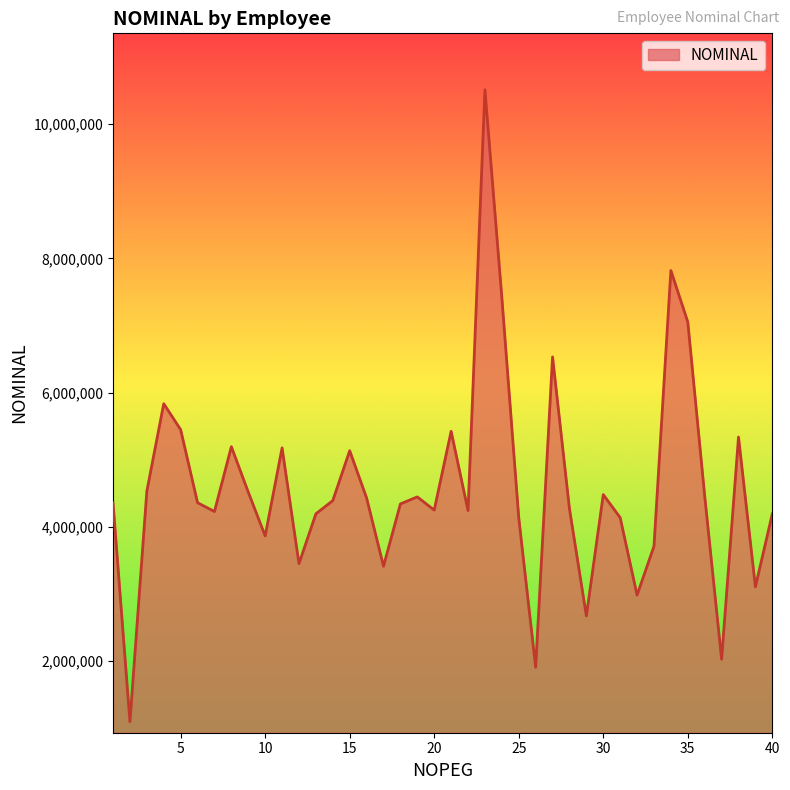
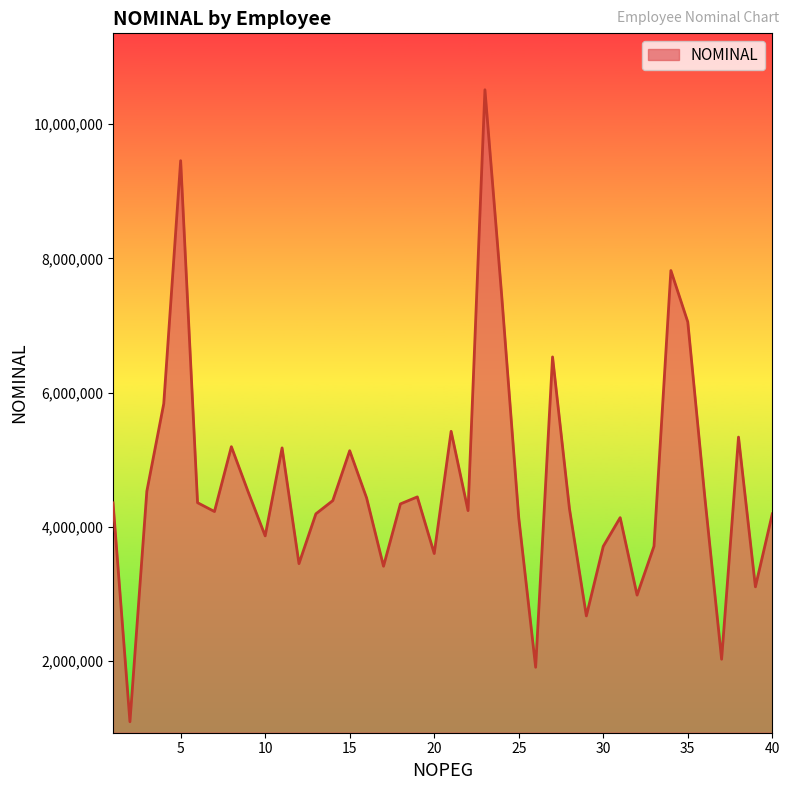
5: 5,400,000 -> 9,500,000
20: 4,200,000 -> 3,600,000
30: 4,500,000 -> 3,700,000
